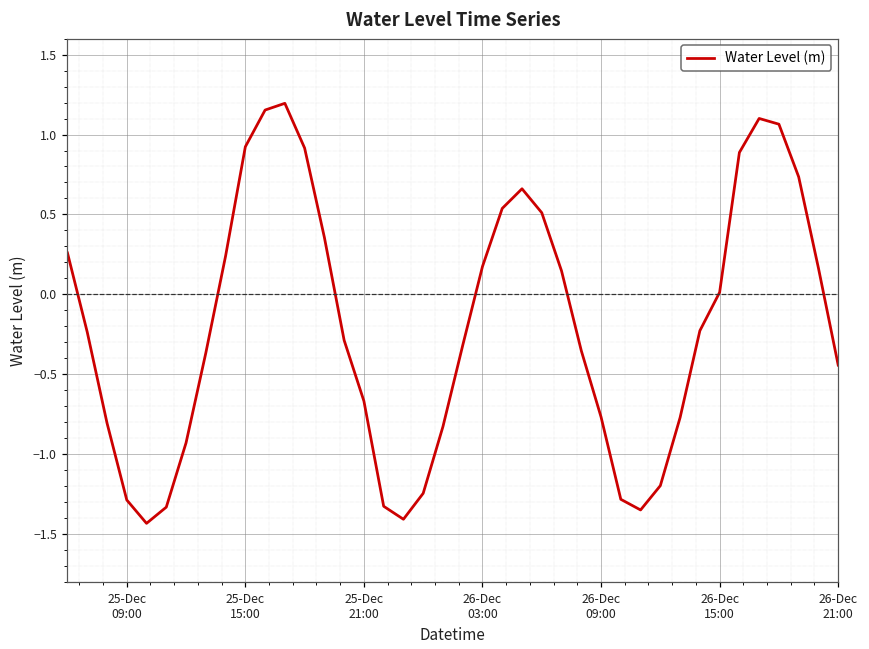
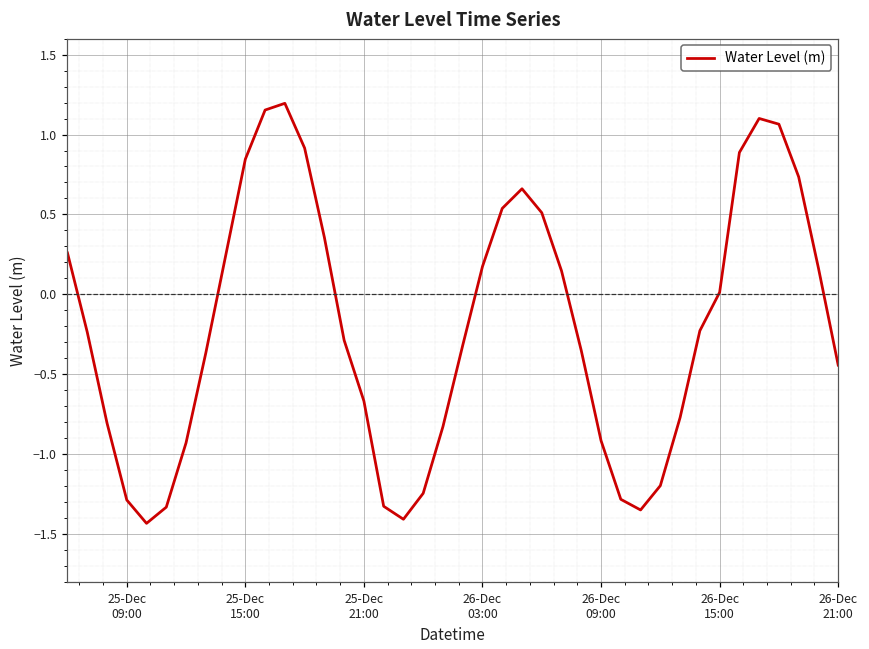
25-Dec 15:00: 0.92 -> 0.85
26-Dec 09:00: -0.77 -> -0.92
